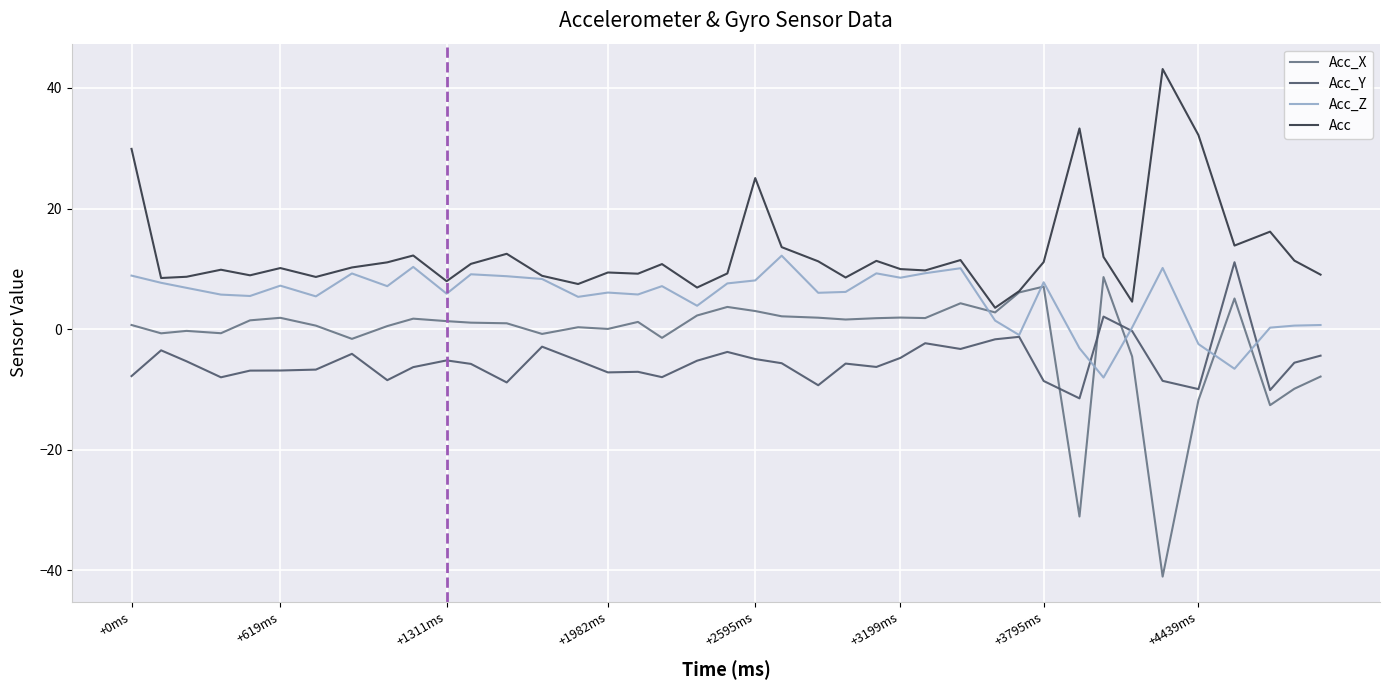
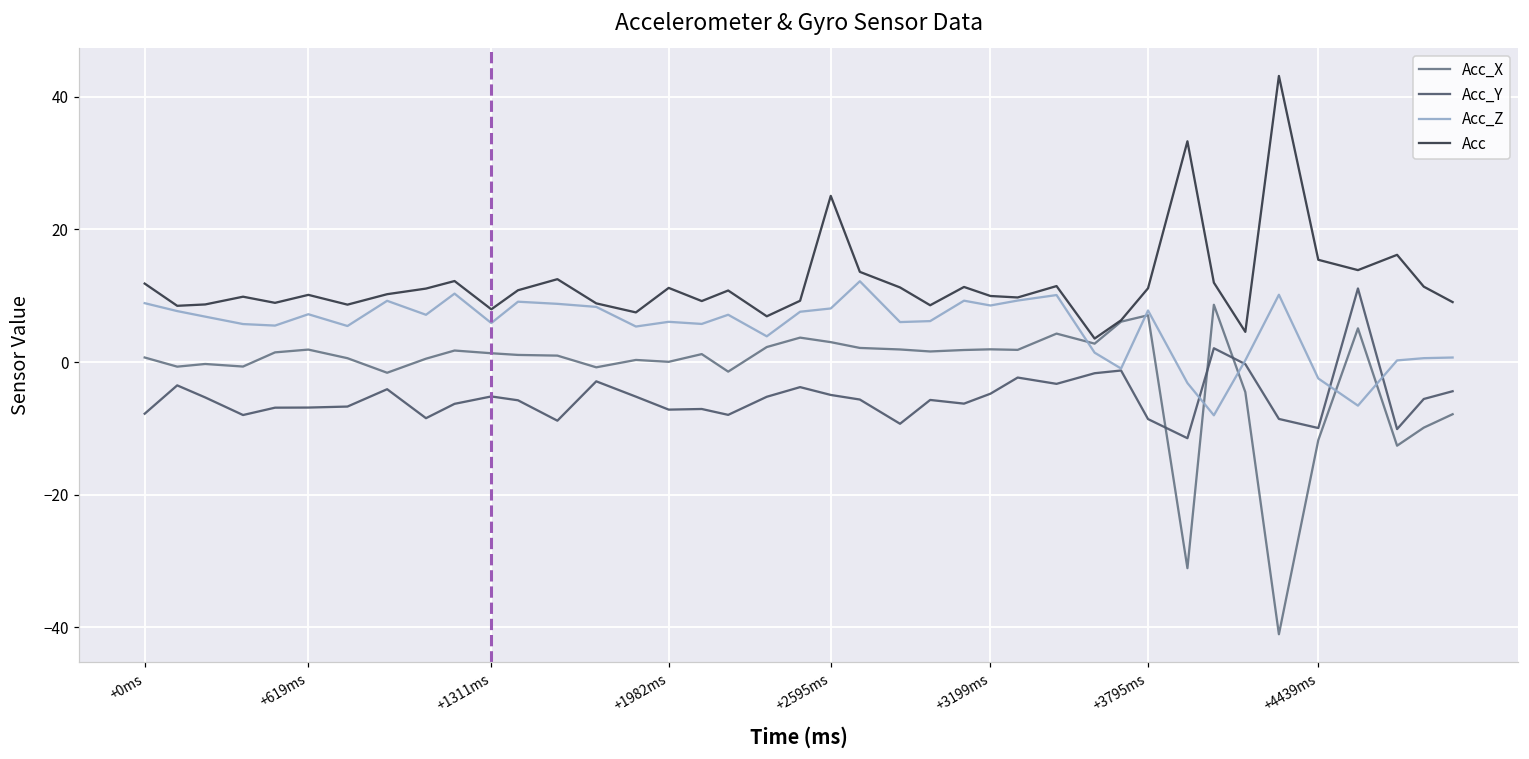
Acc, +0ms: 30 -> 12
Acc, +1982ms: 9 -> 11
Acc, +4439ms: 32 -> 15
